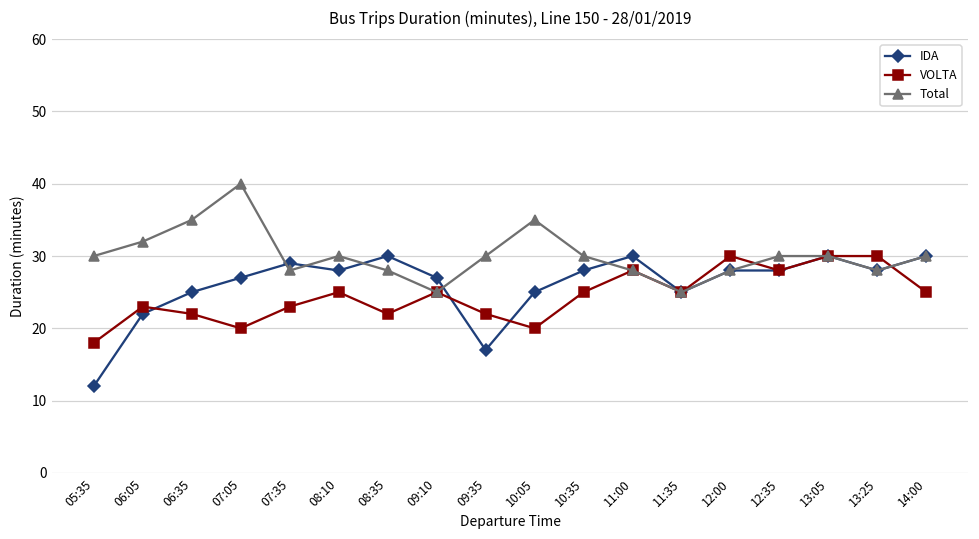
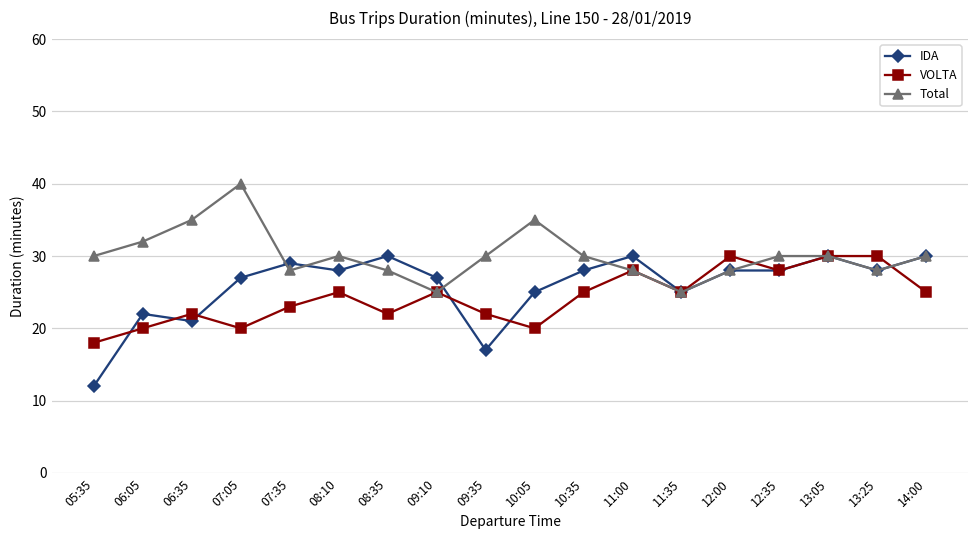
VOLTA, 06:05: 23 -> 20
IDA, 06:35: 25 -> 21
